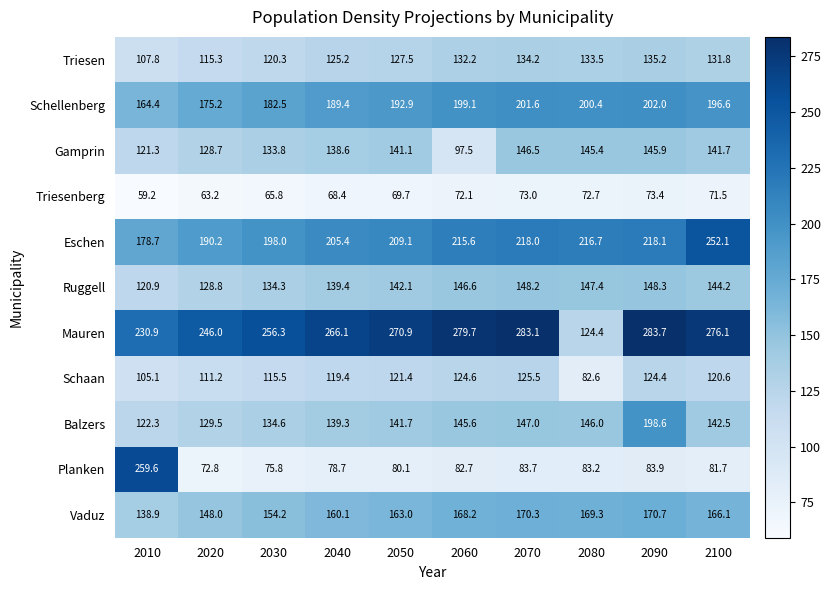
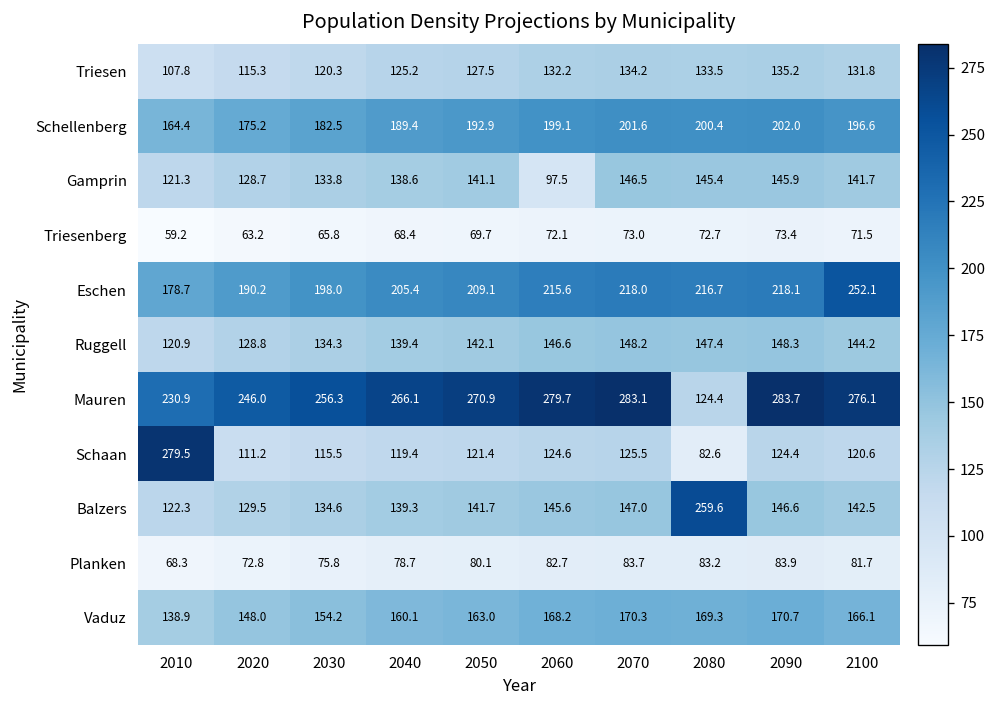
Schaan, 2010: 105.1 -> 279.5
Balzers, 2080: 146.0 -> 259.6
Balzers, 2090: 198.6 -> 146.6
Planken, 2010: 259.6 -> 68.3
